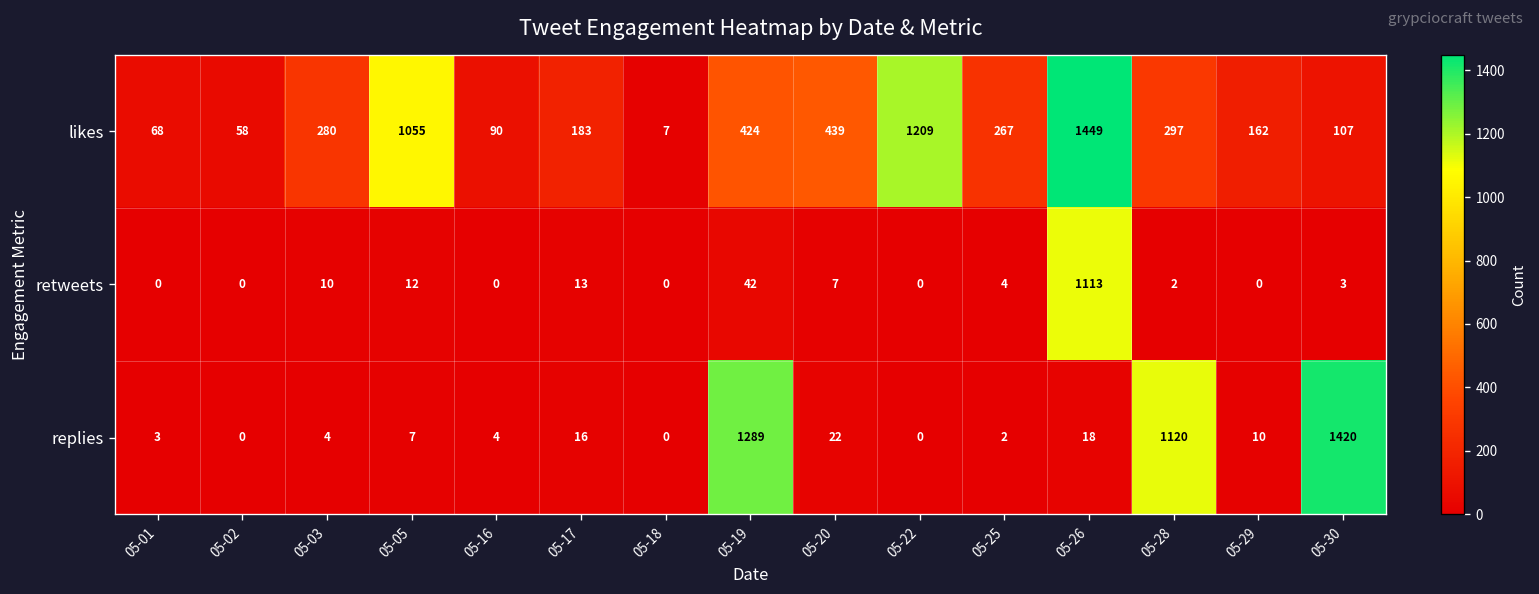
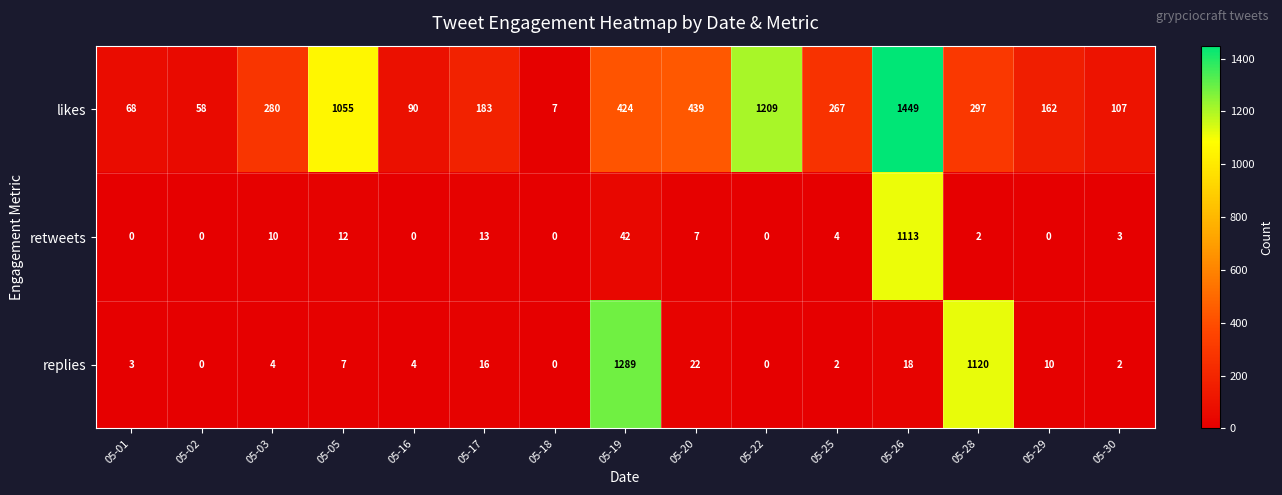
replies, 05-30: 1420 -> 2
